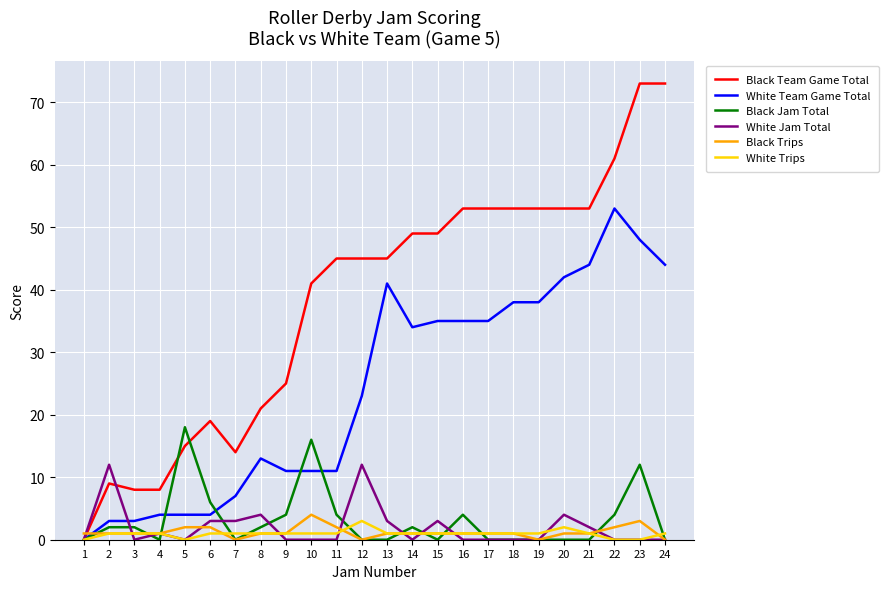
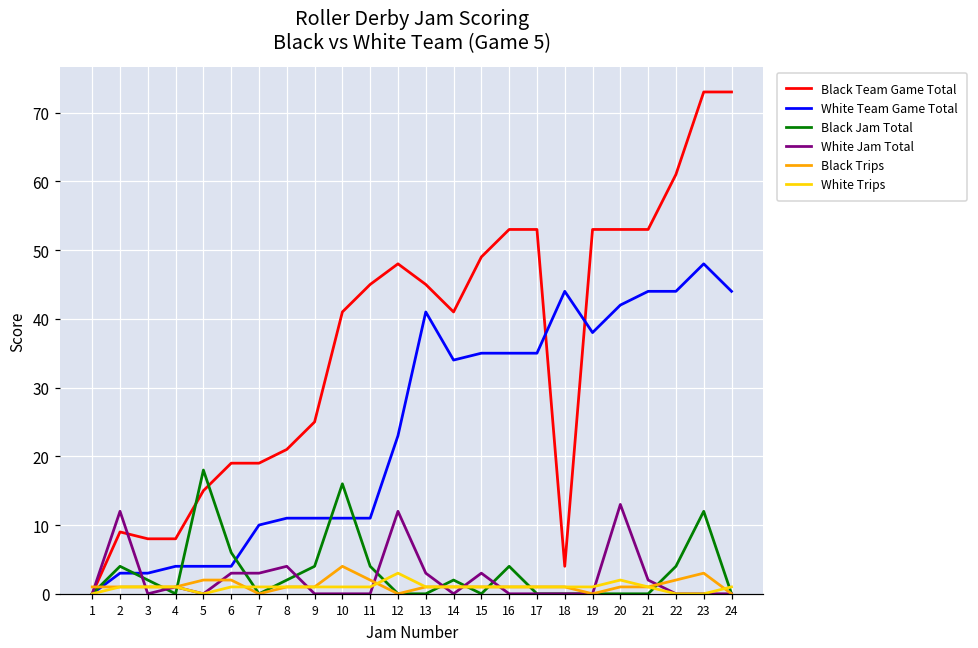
Black Jam Total, 2: 2 -> 4
Black Team Game Total, 7: 14 -> 19
White Team Game Total, 7: 7 -> 10
White Team Game Total, 8: 13 -> 11
Black Team Game Total, 12: 45 -> 48
Black Team Game Total, 14: 49 -> 41
Black Team Game Total, 18: 53 -> 4
White Team Game Total, 18: 38 -> 44
White Jam Total, 20: 4 -> 13
White Team Game Total, 22: 53 -> 44
